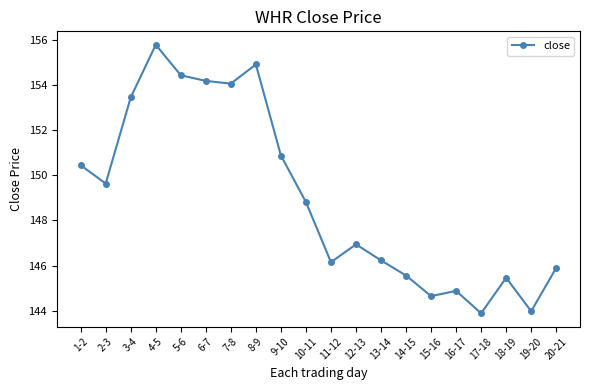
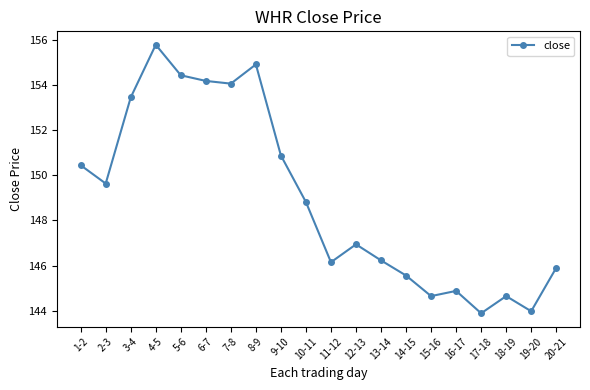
18-19: 145.5 -> 144.7
